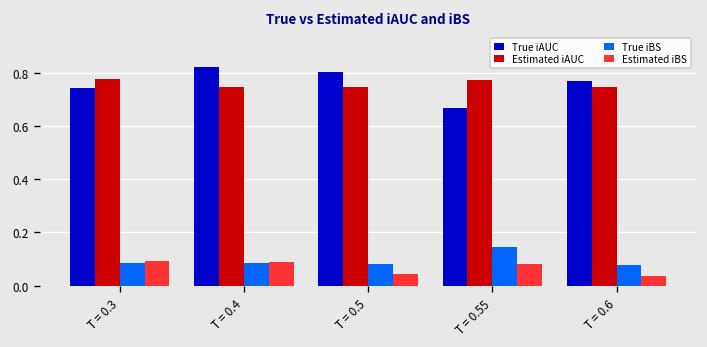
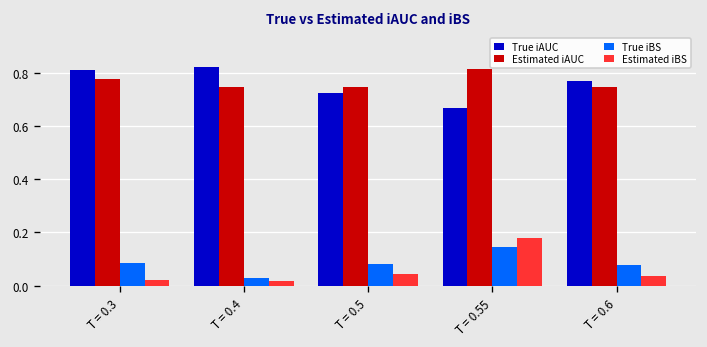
True iAUC, T = 0.3: 0.74 -> 0.81
Estimated iBS, T = 0.3: 0.09 -> 0.02
True iBS, T = 0.4: 0.08 -> 0.03
Estimated iBS, T = 0.4: 0.09 -> 0.02
True iAUC, T = 0.5: 0.80 -> 0.72
Estimated iAUC, T = 0.55: 0.77 -> 0.81
Estimated iBS, T = 0.55: 0.08 -> 0.18
